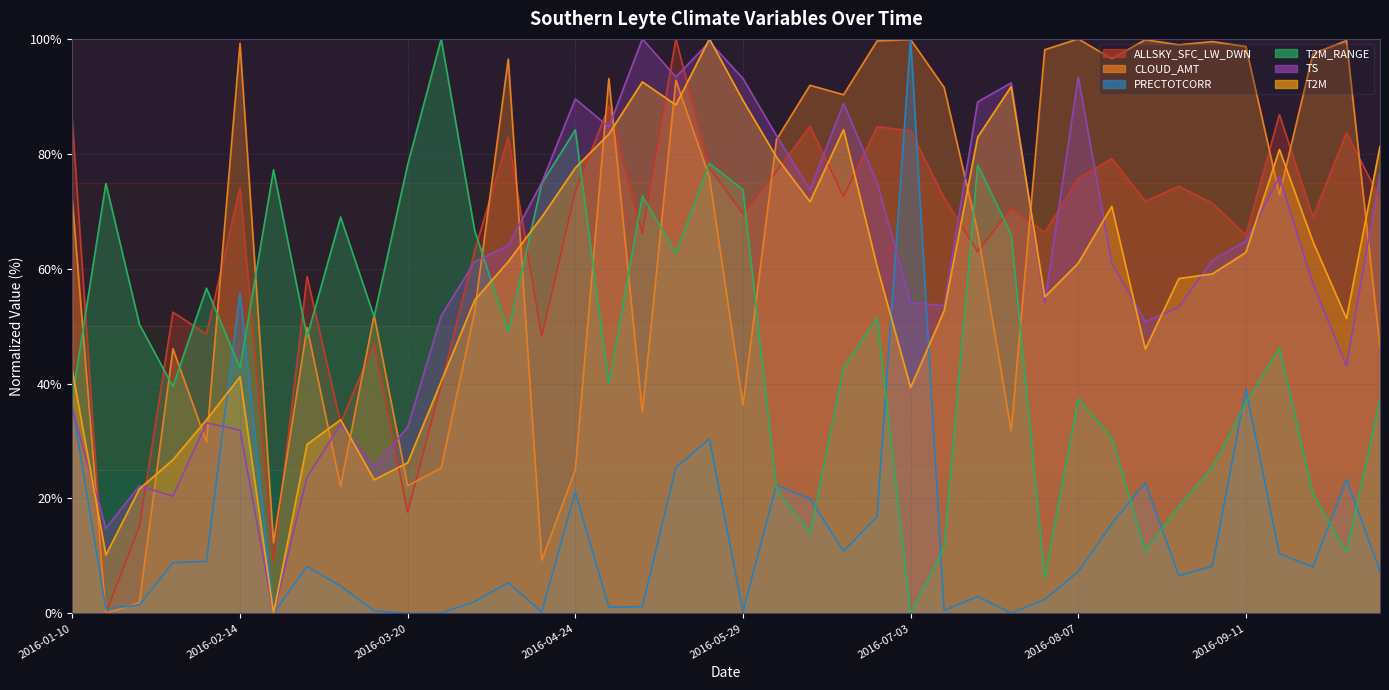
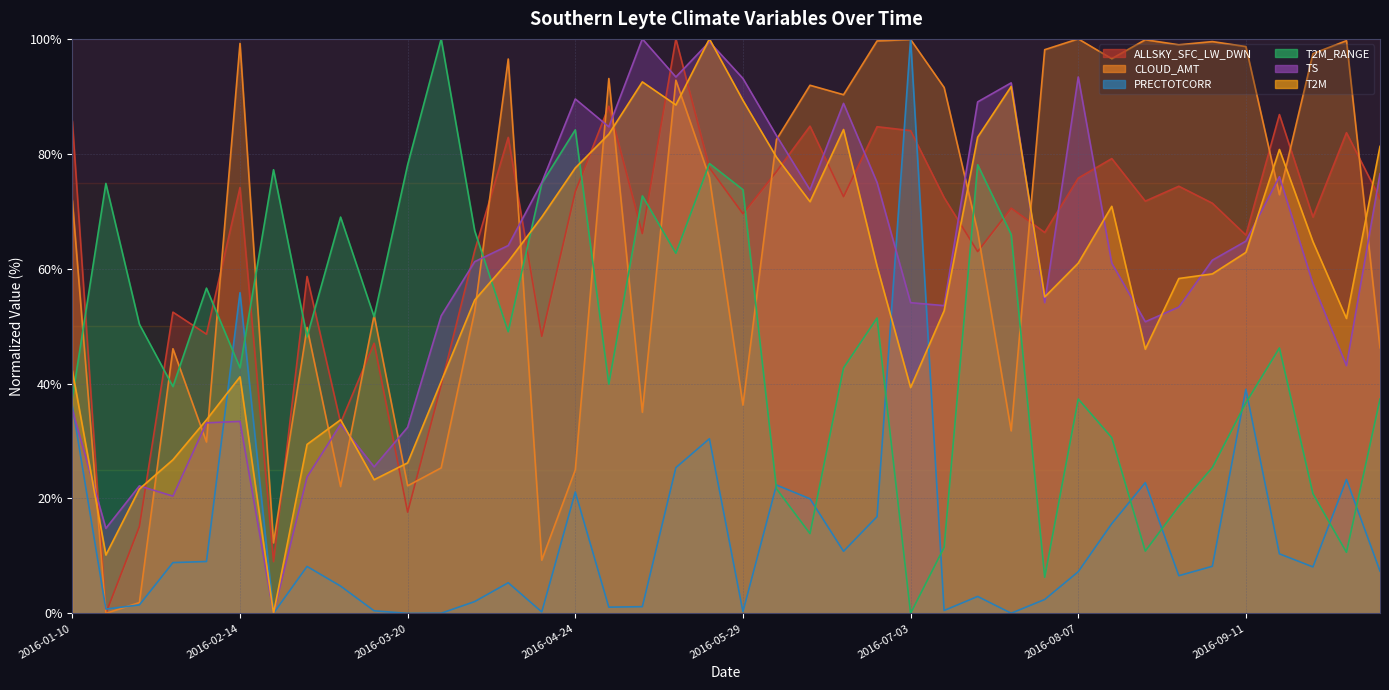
TS, 2016-02-14: 32% -> 33%
